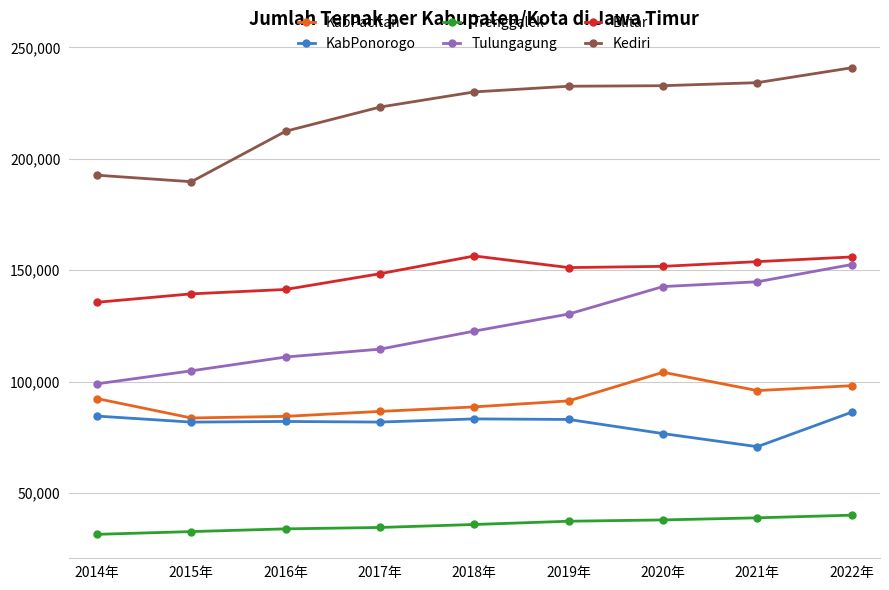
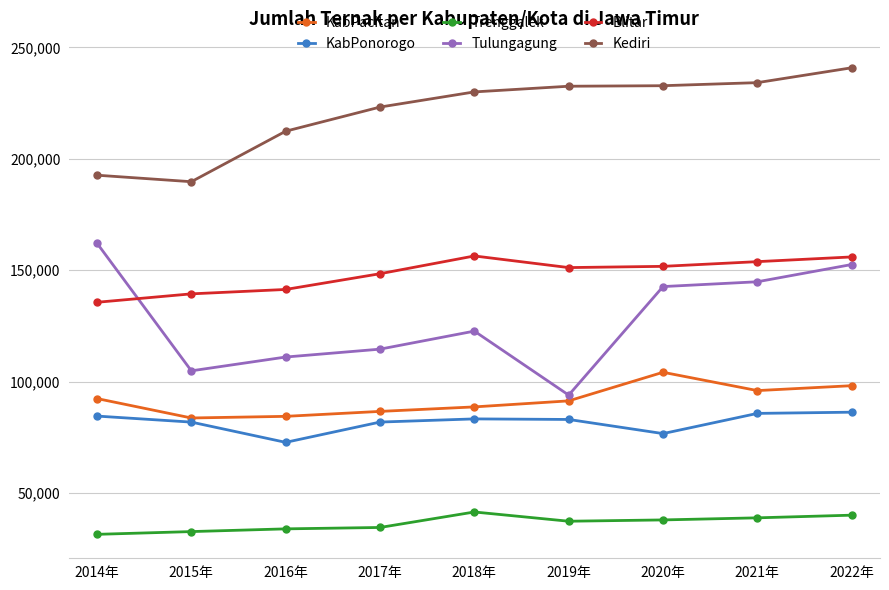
Tulungagung, 2014年: 99,000 -> 162,000
KabPonorogo, 2016年: 82,000 -> 73,000
Trenggalek, 2018年: 36,000 -> 41,000
Tulungagung, 2019年: 130,000 -> 94,000
KabPonorogo, 2021年: 71,000 -> 86,000
